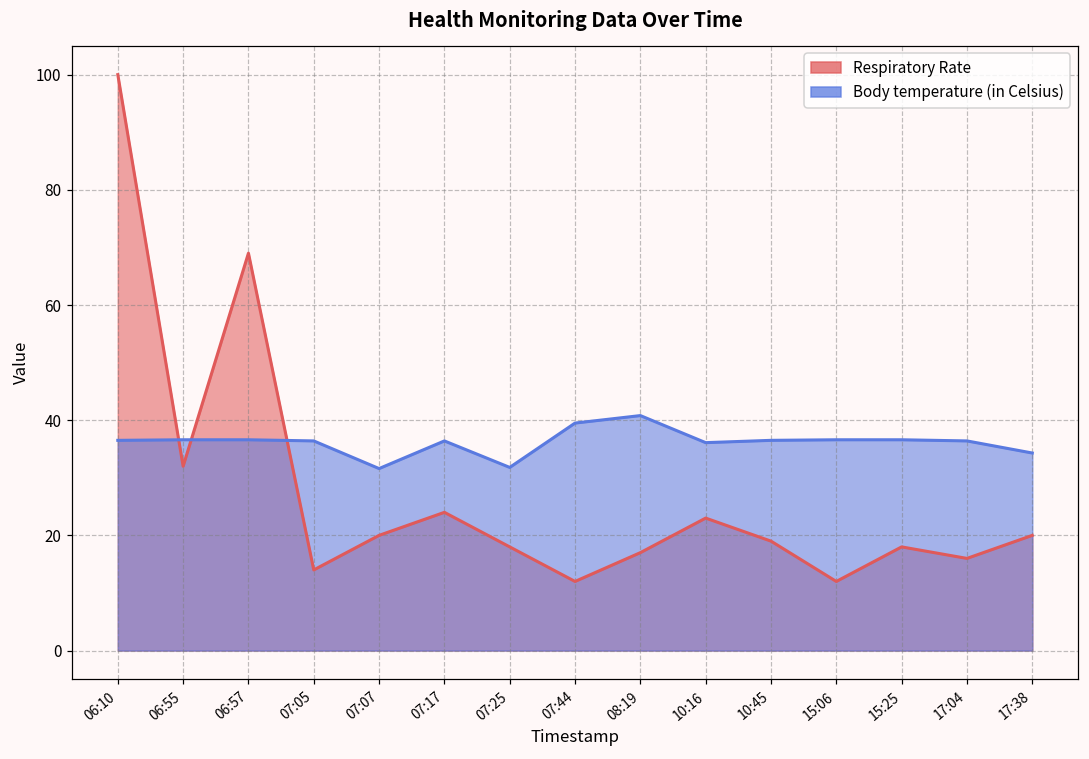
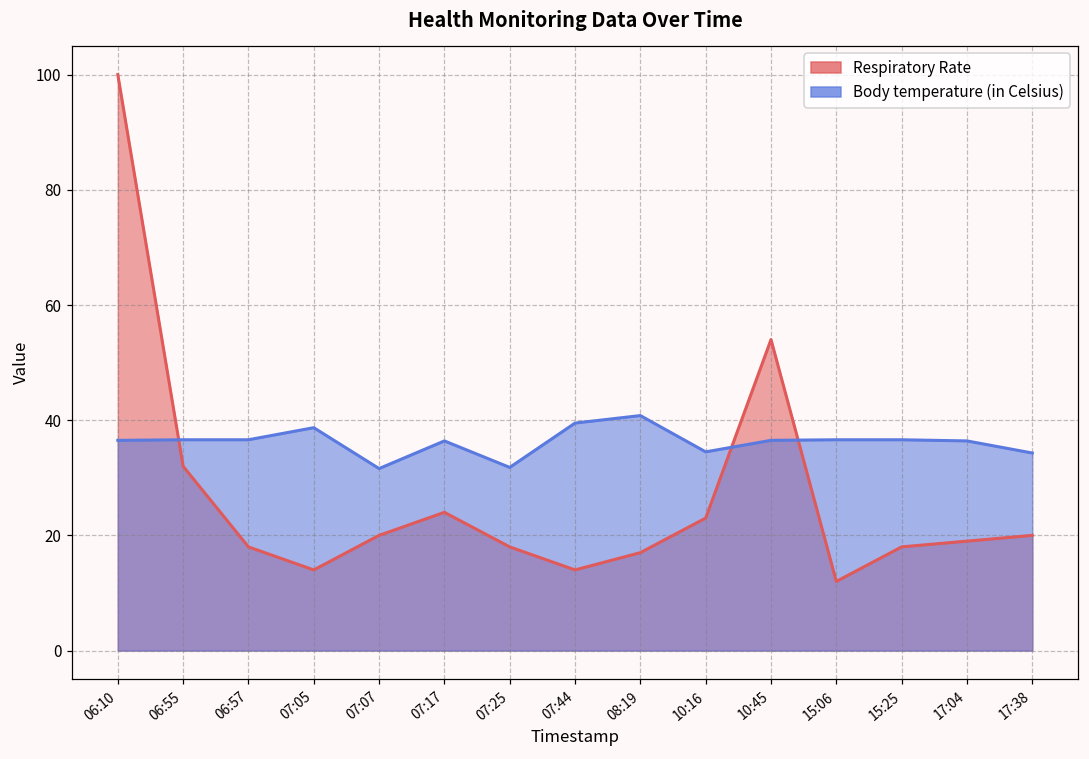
Respiratory Rate, 06:57: 69 -> 18
Body temperature (in Celsius), 07:05: 36 -> 39
Respiratory Rate, 07:44: 12 -> 14
Body temperature (in Celsius), 10:16: 36 -> 35
Respiratory Rate, 10:45: 19 -> 54
Respiratory Rate, 17:04: 16 -> 19
